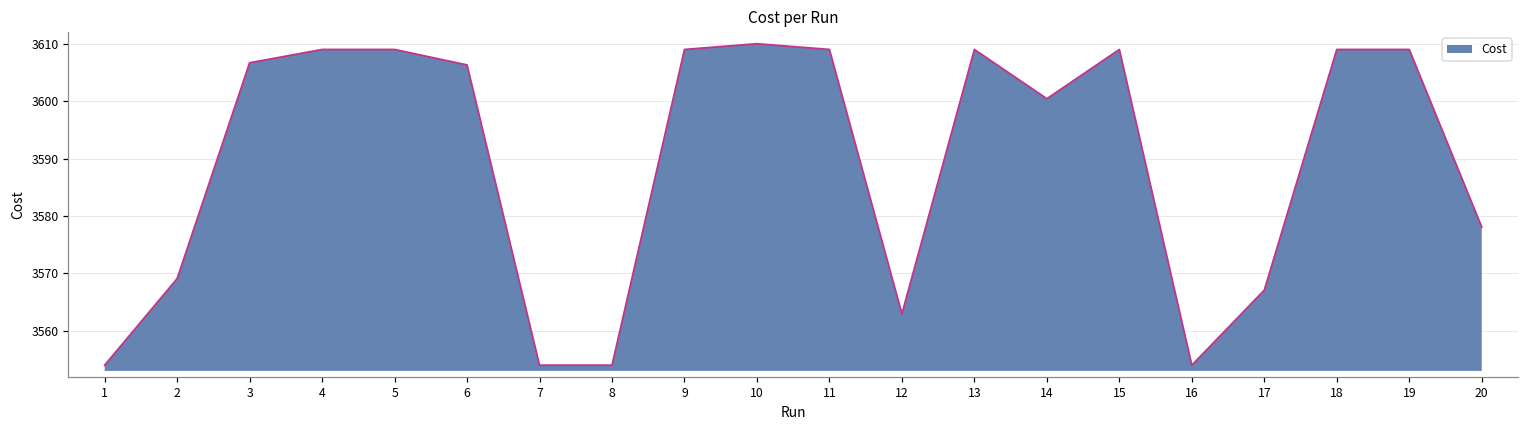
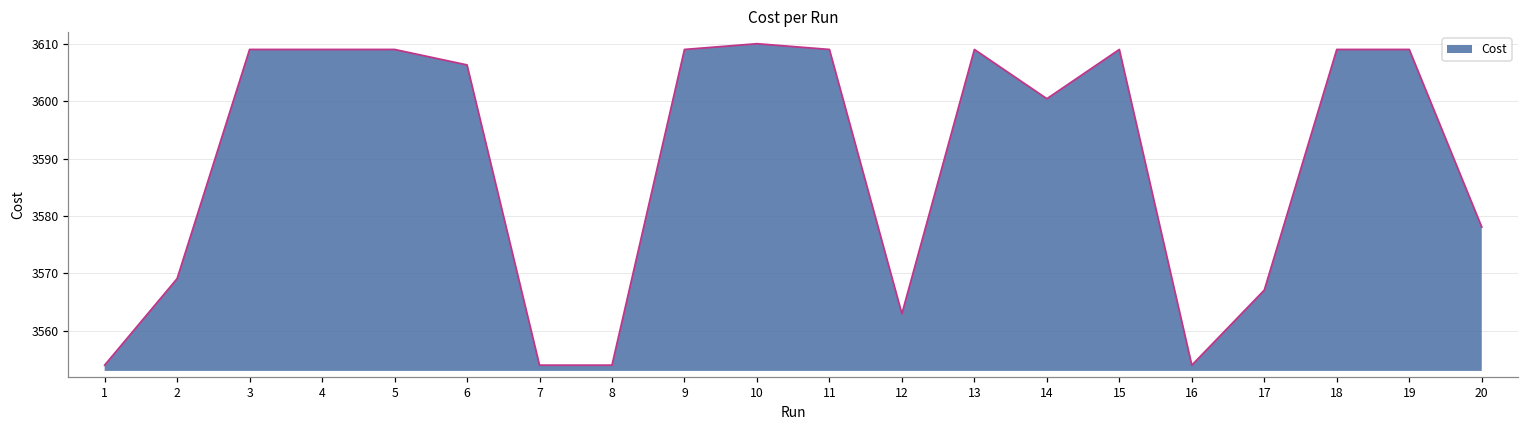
3: 3607 -> 3609
